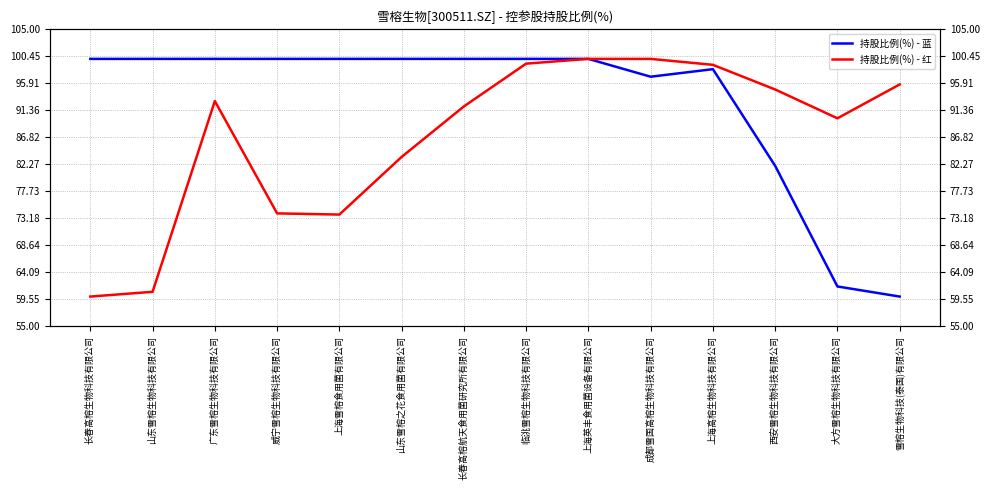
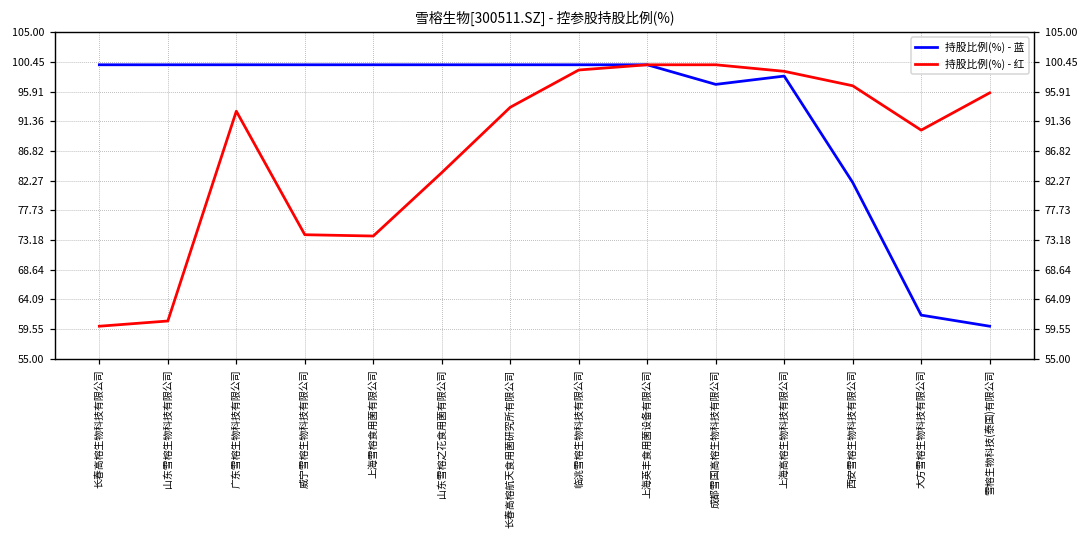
持股比例(%) - 红, 长春高榕航天食用菌研究所有限公司: 92 -> 94
持股比例(%) - 红, 西安雪榕生物科技有限公司: 95 -> 97
